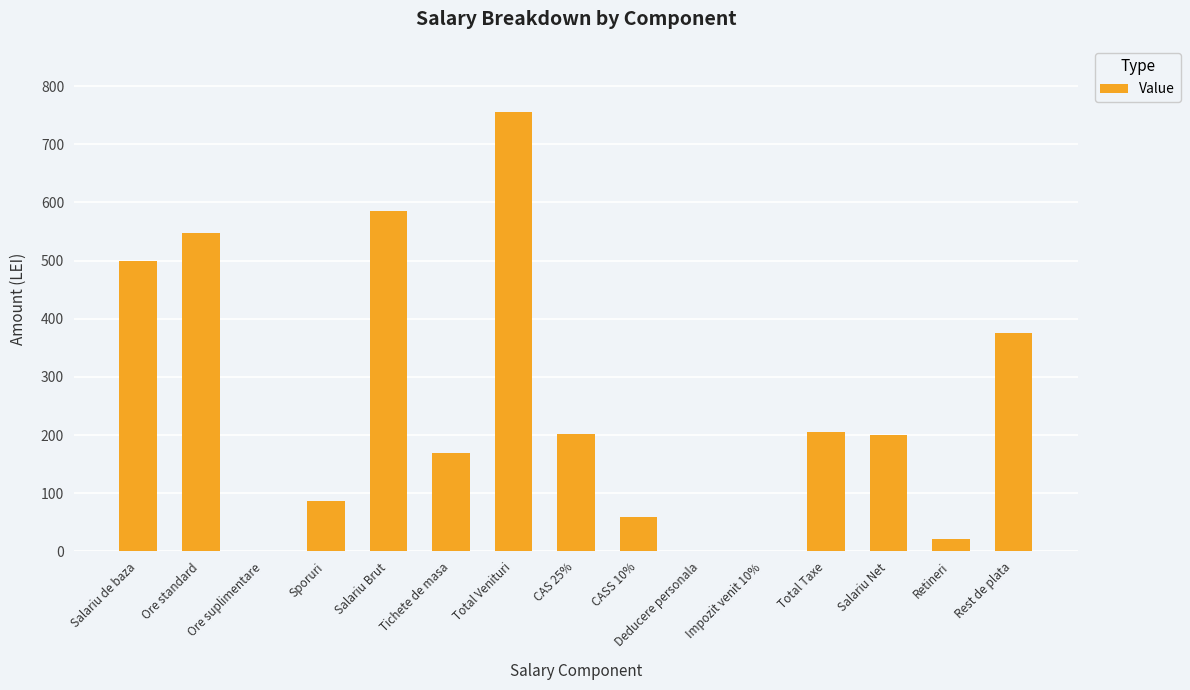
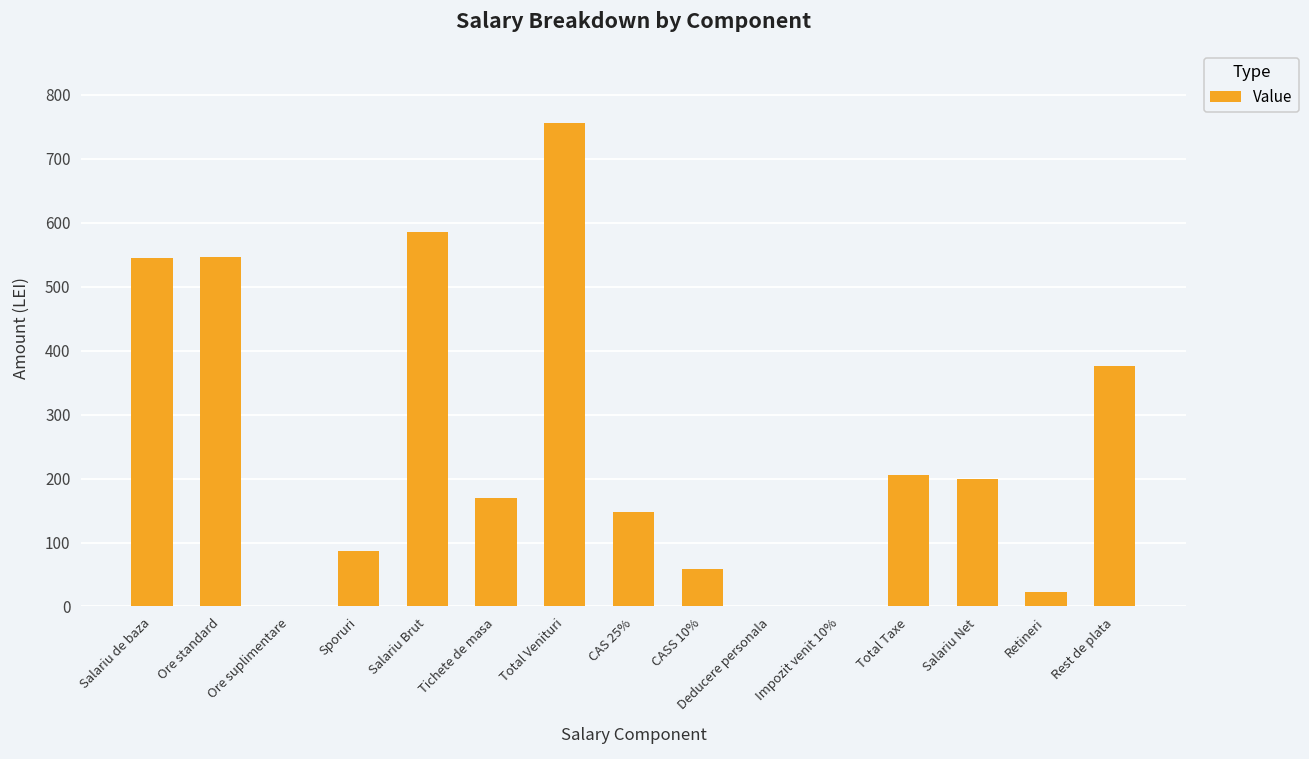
Salariu de baza: 500 -> 550
CAS 25%: 200 -> 150
